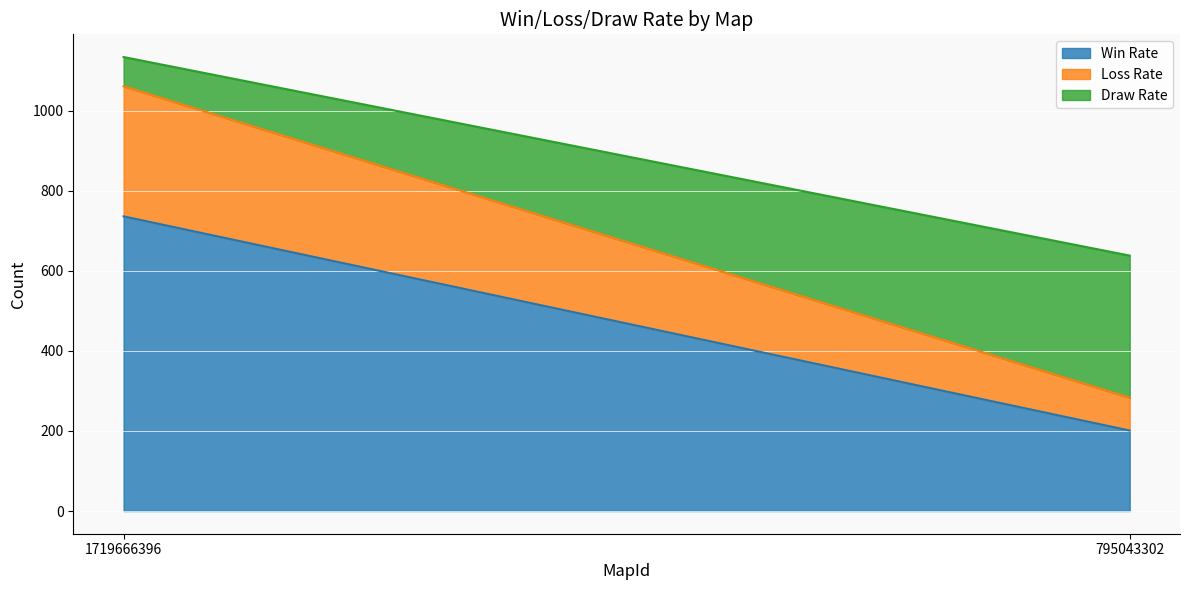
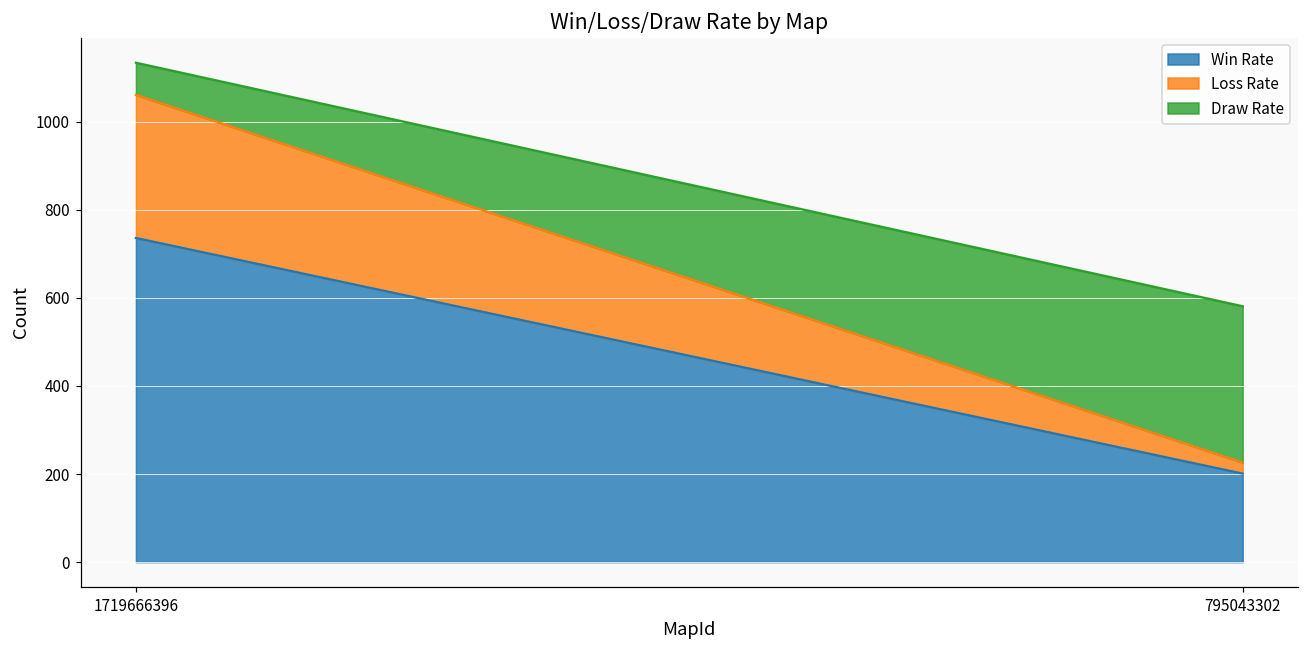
Loss Rate, 795043302: 80 -> 30
